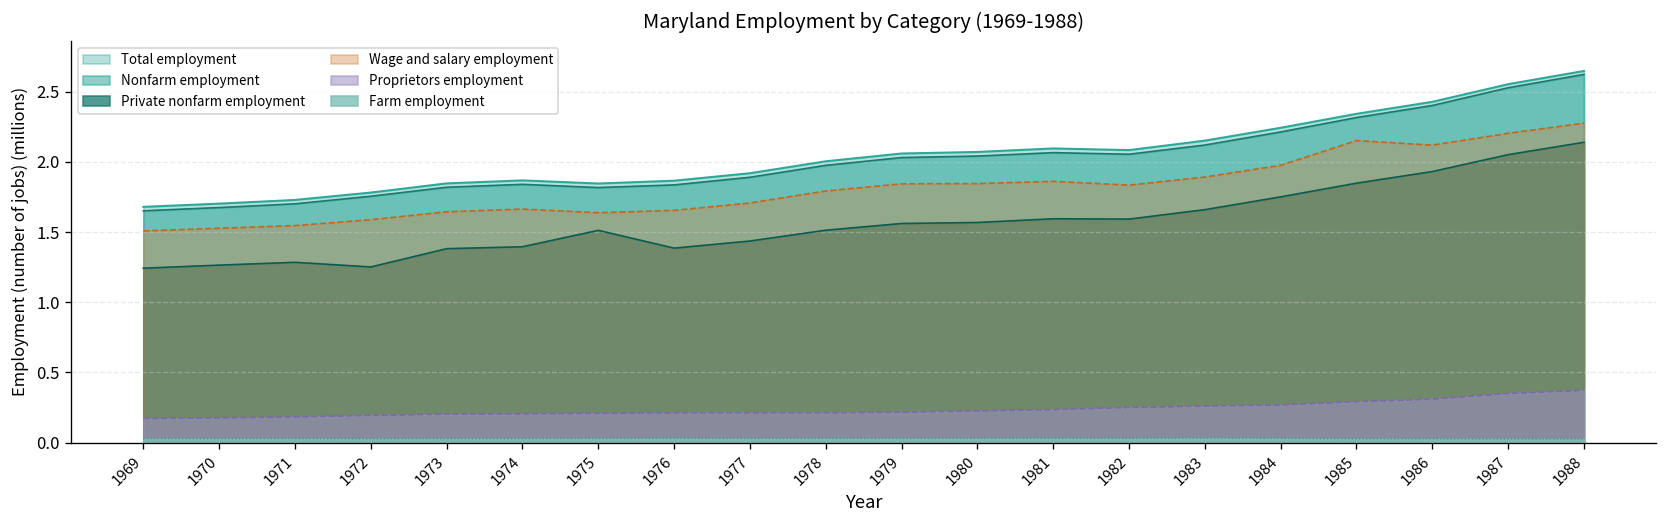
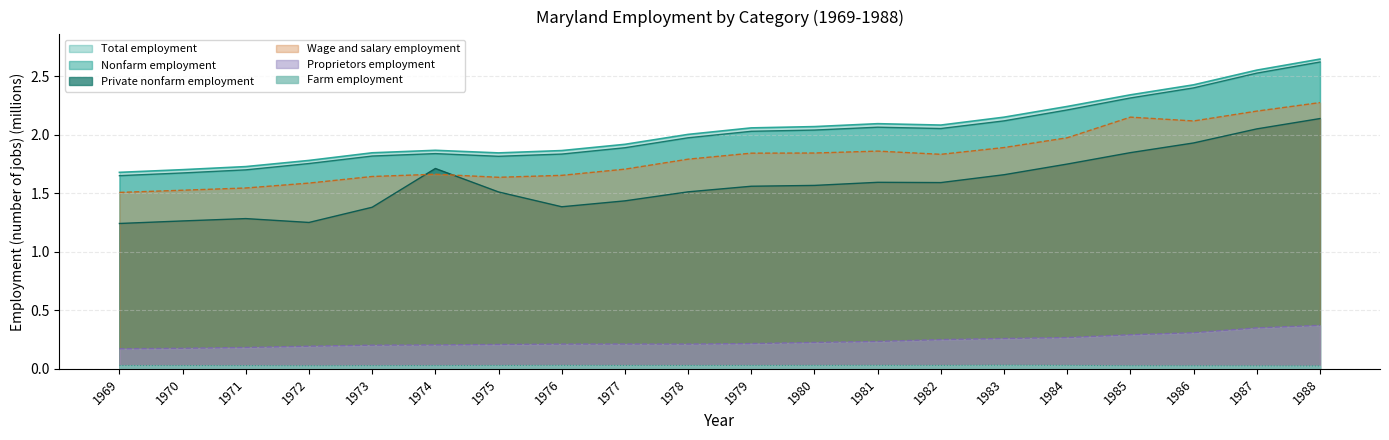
Private nonfarm employment, 1974: 1.39 -> 1.71
